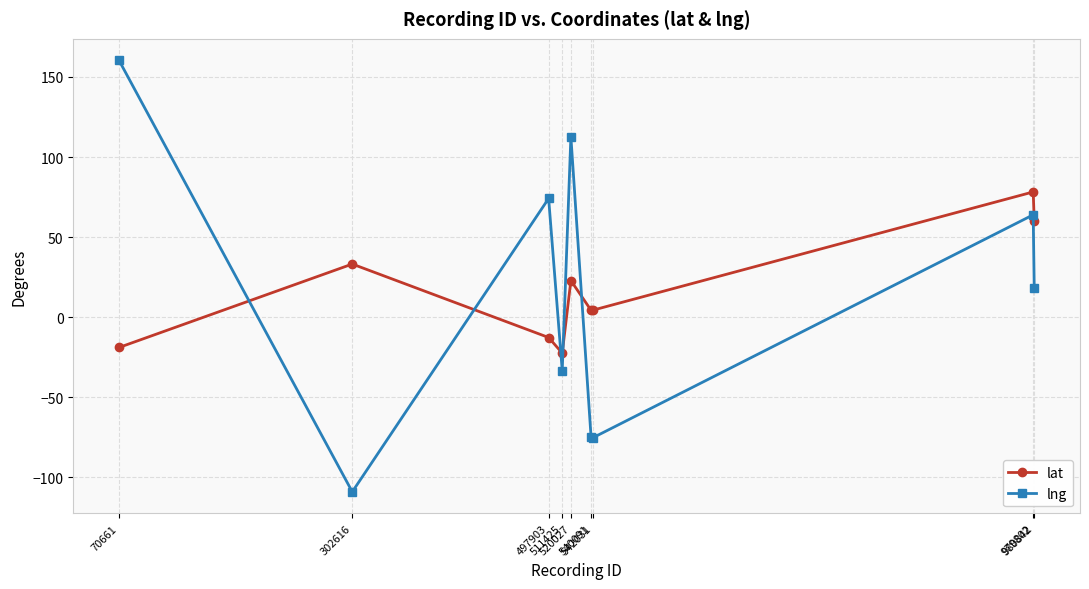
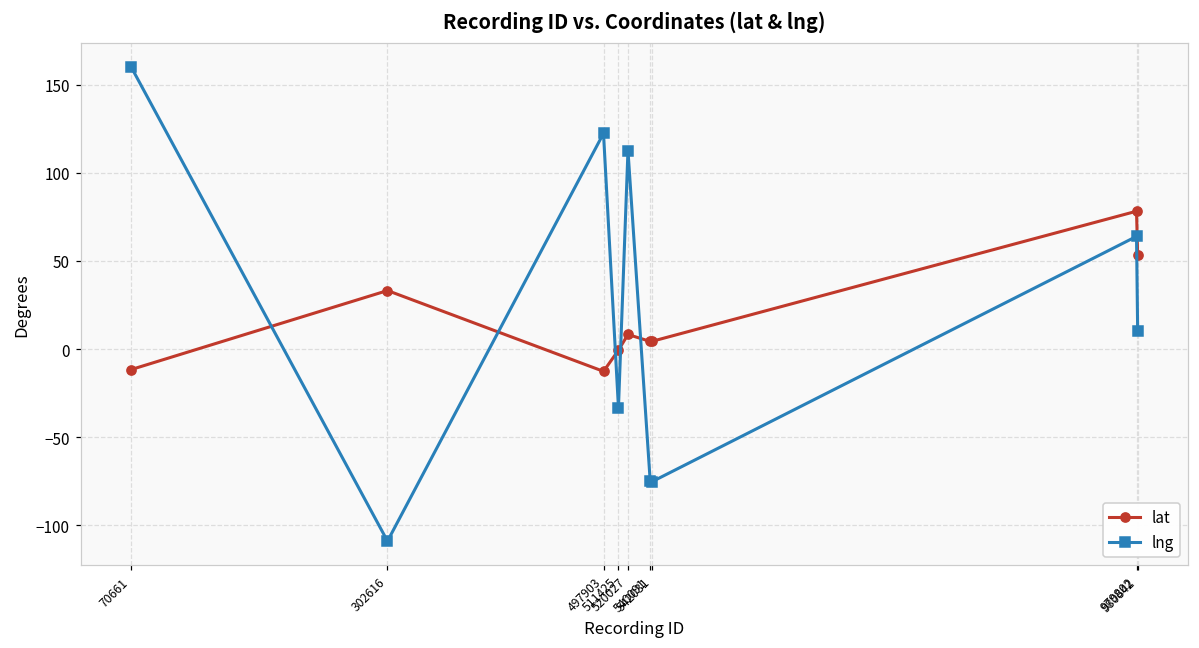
lat, 70661: -19 -> -12
lng, 497903: 74 -> 122
lat, 511425: -22 -> -1
lat, 520027: 23 -> 8
lat, 980842: 60 -> 54
lng, 980842: 18 -> 10
